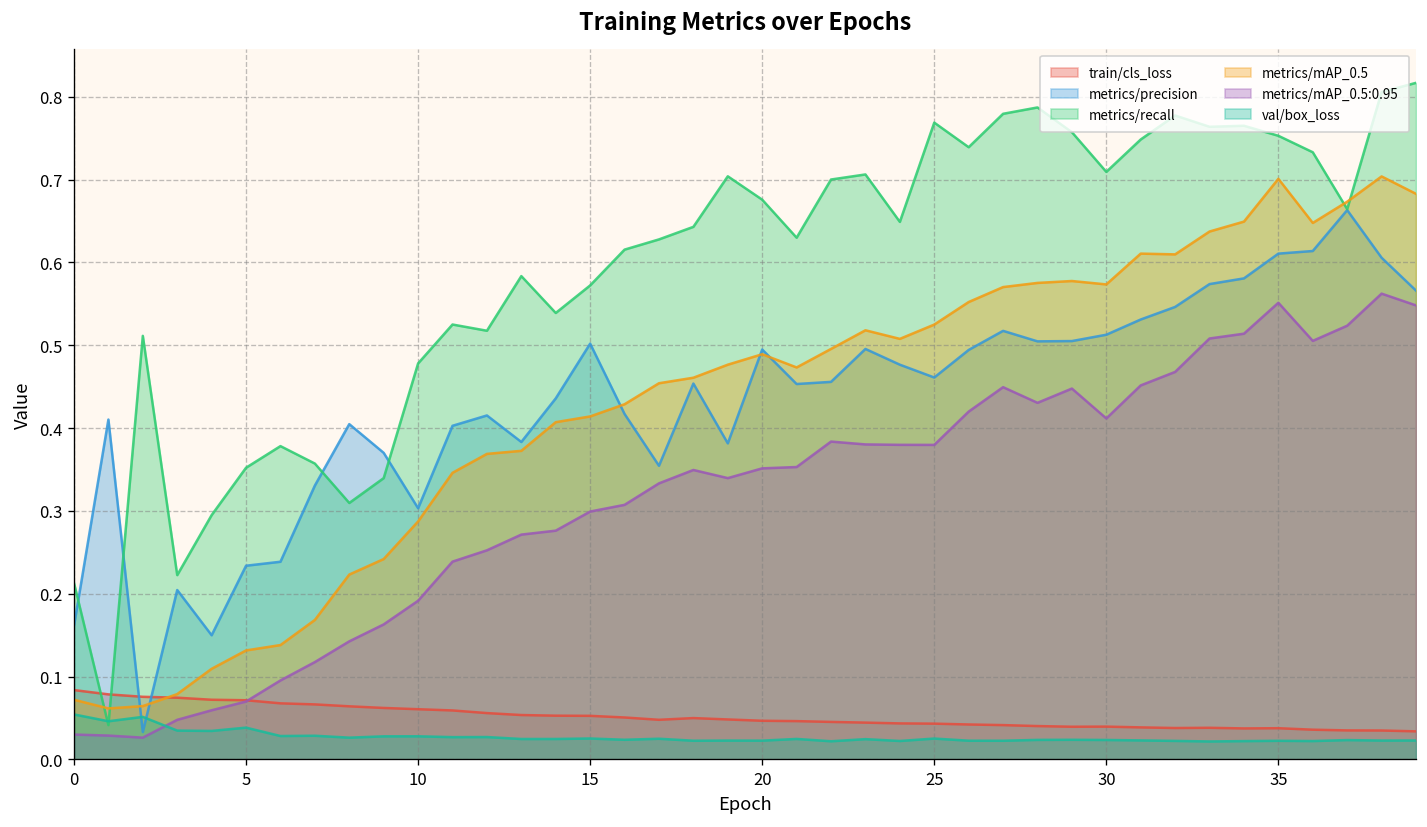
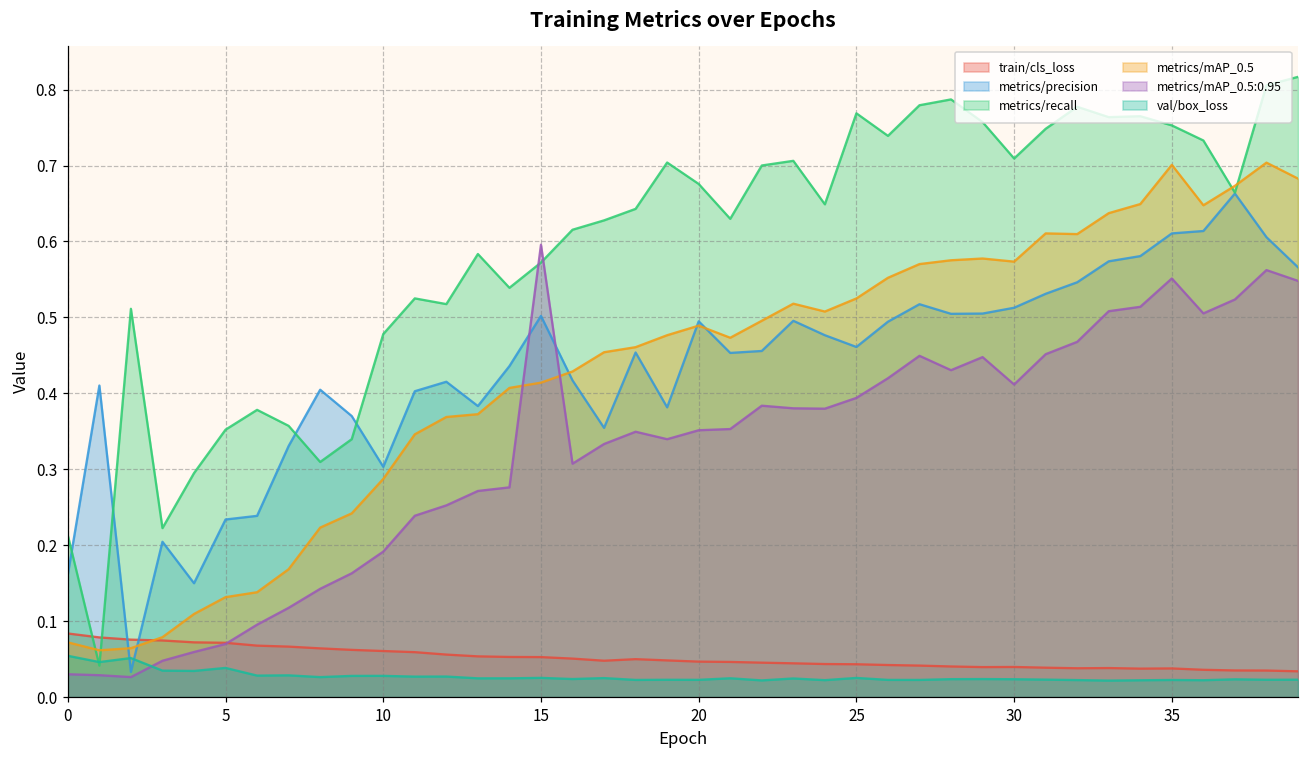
metrics/mAP_0.5:0.95, 15: 0.30 -> 0.60
metrics/mAP_0.5:0.95, 25: 0.38 -> 0.39
